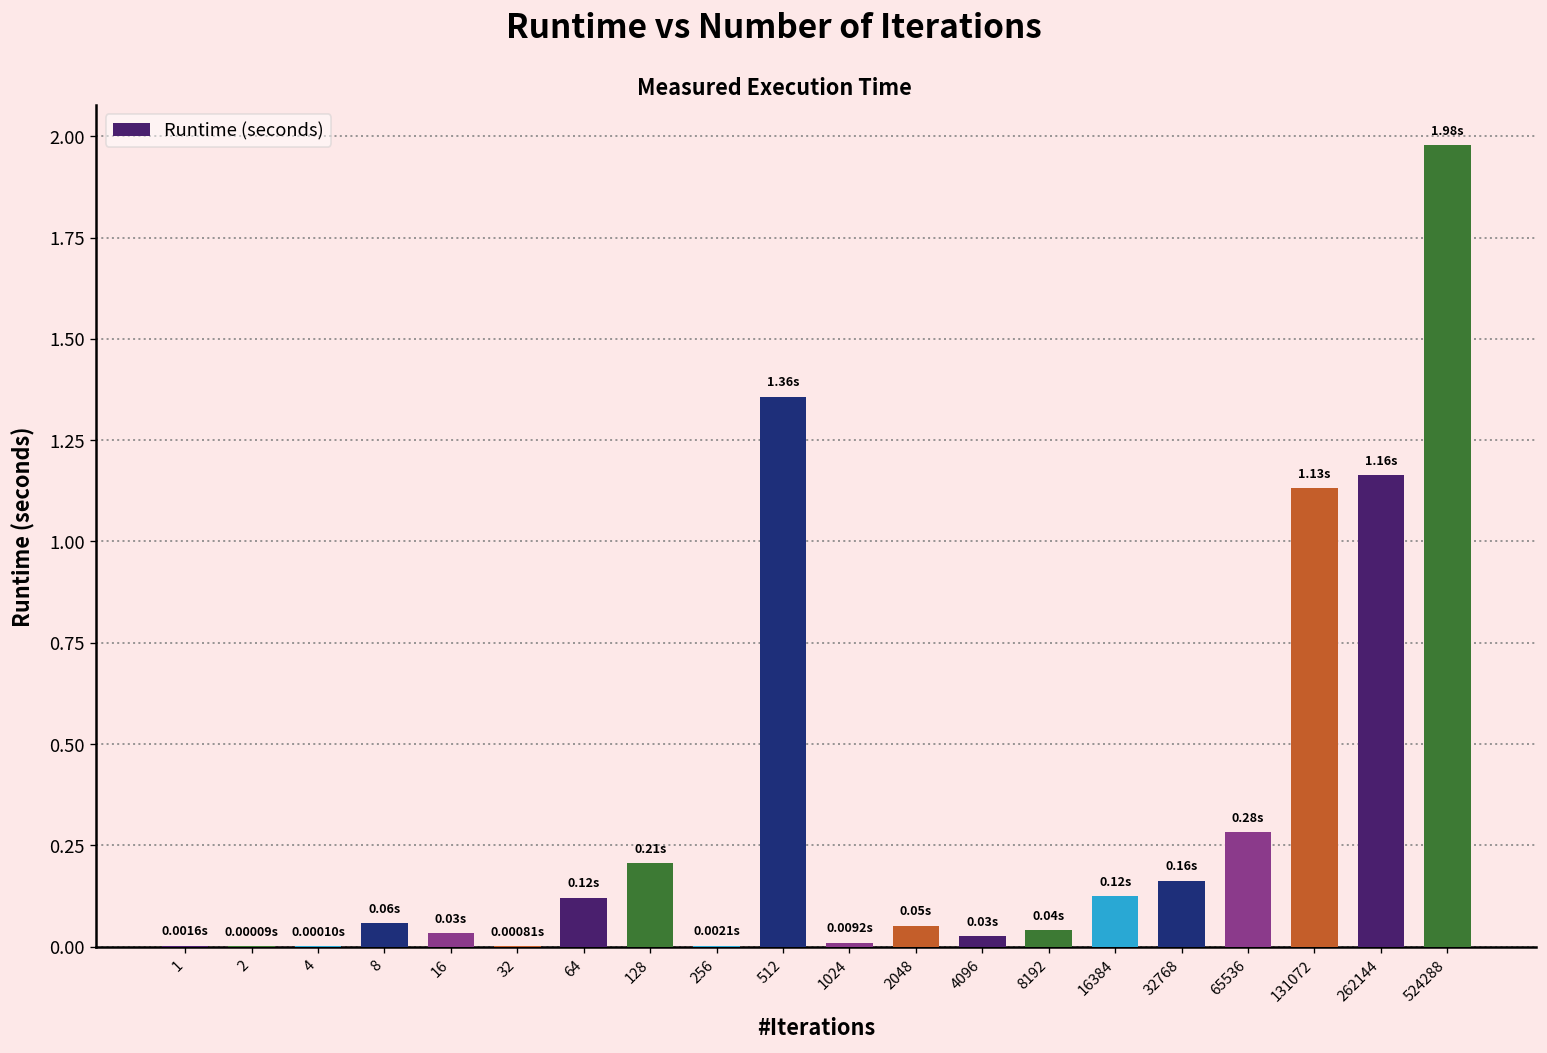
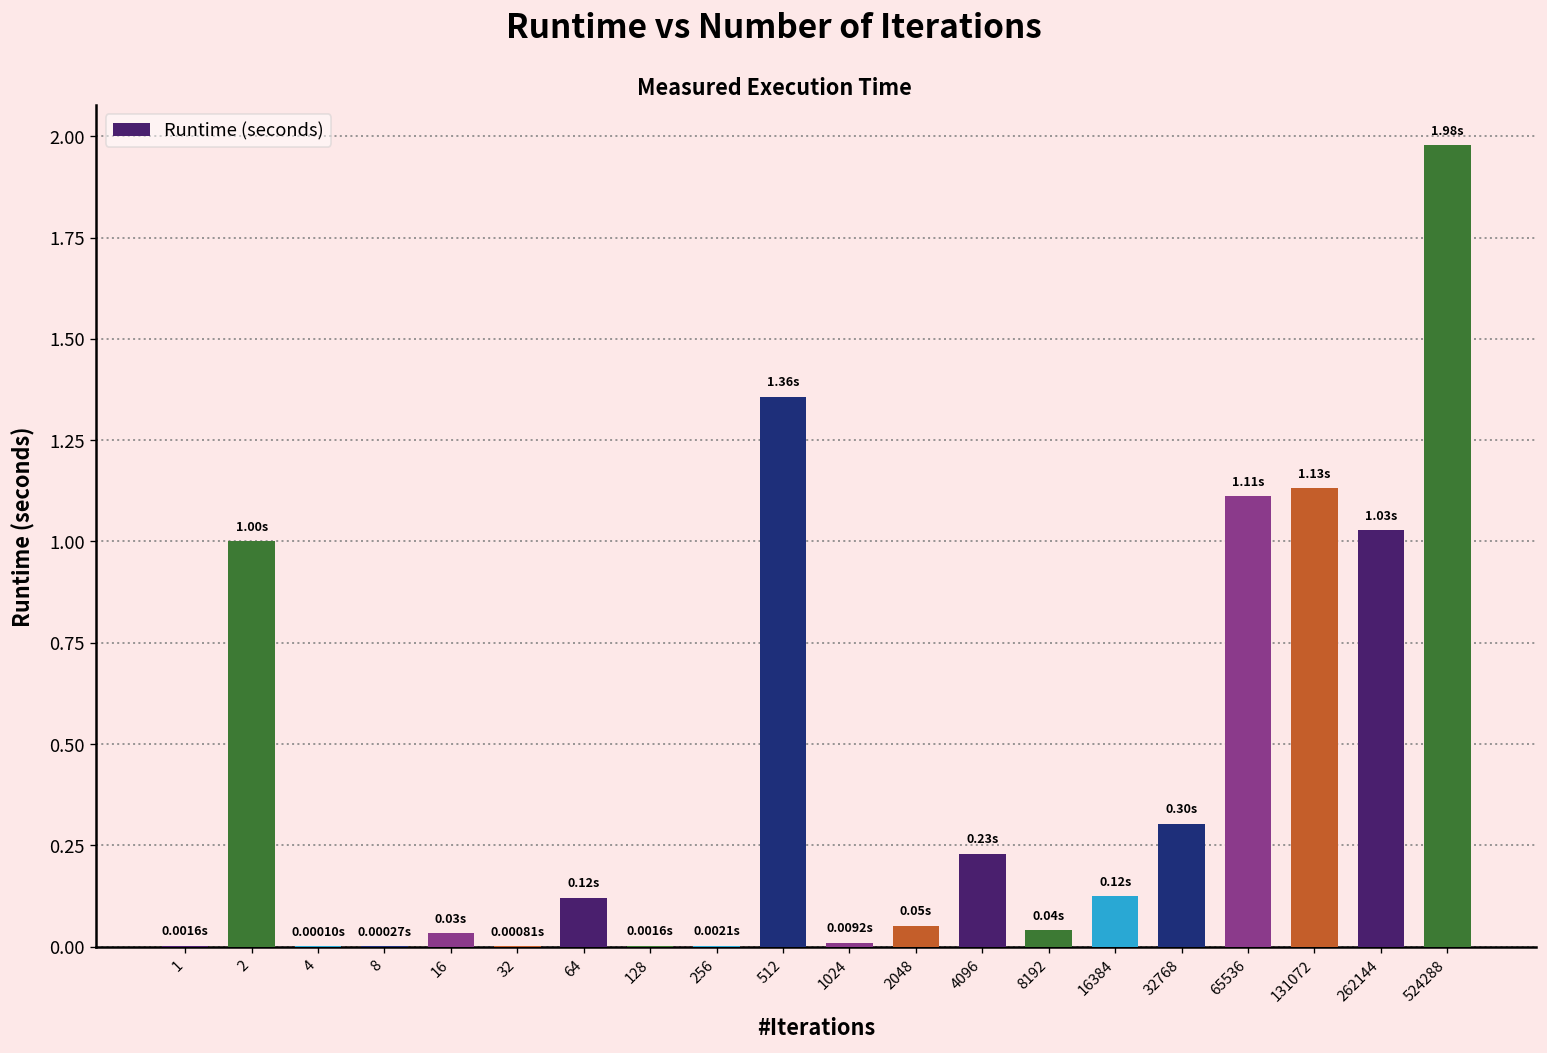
2: 0.00009s -> 1.00s
8: 0.06s -> 0.00027s
128: 0.21s -> 0.0016s
4096: 0.03s -> 0.23s
32768: 0.16s -> 0.30s
65536: 0.28s -> 1.11s
262144: 1.16s -> 1.03s
